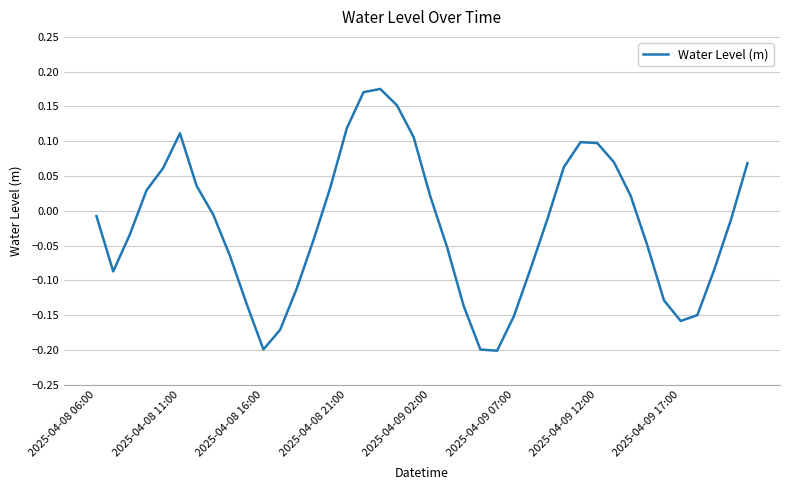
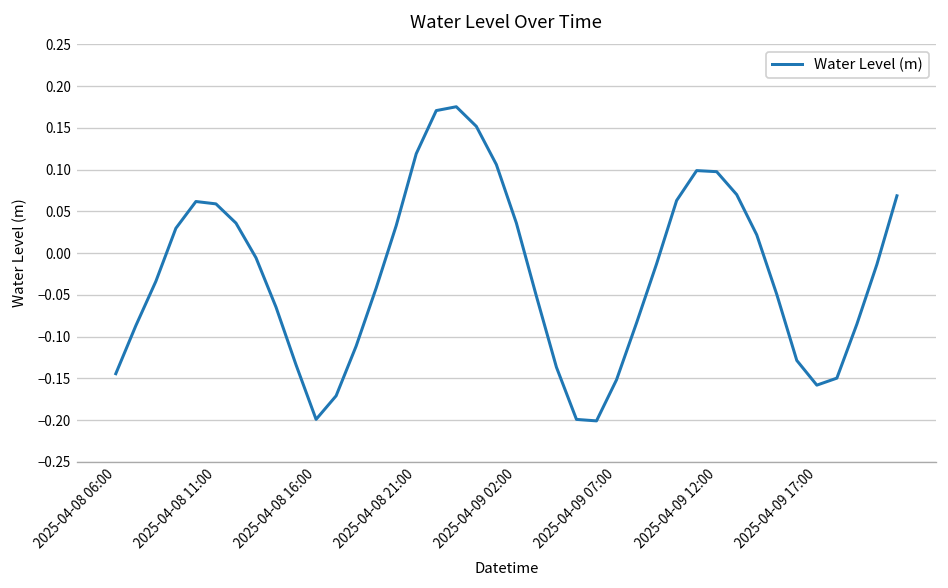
2025-04-08 06:00: -0.01 -> -0.14
2025-04-08 11:00: 0.11 -> 0.06
2025-04-09 02:00: 0.02 -> 0.04
